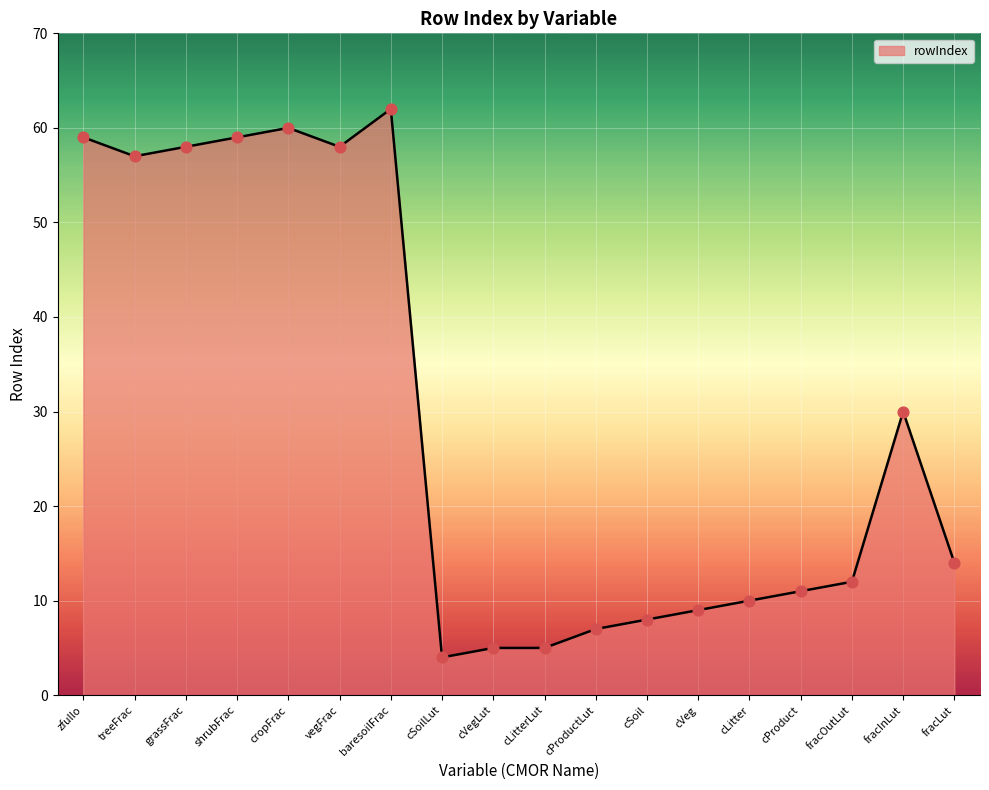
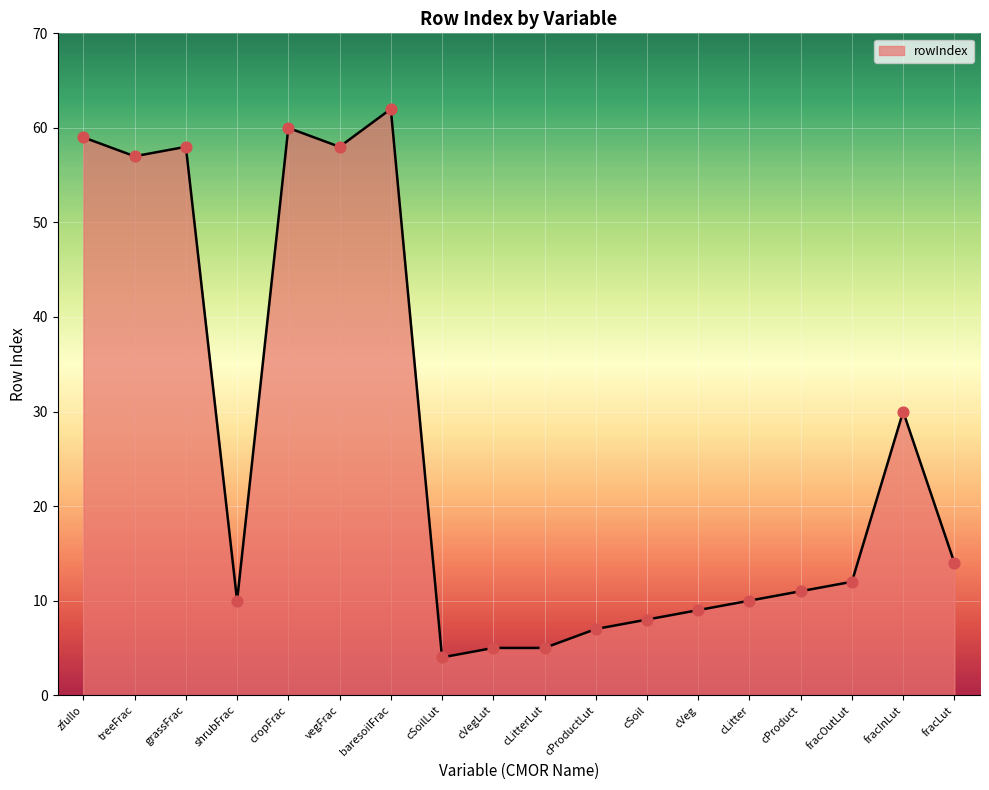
shrubFrac: 59 -> 10
